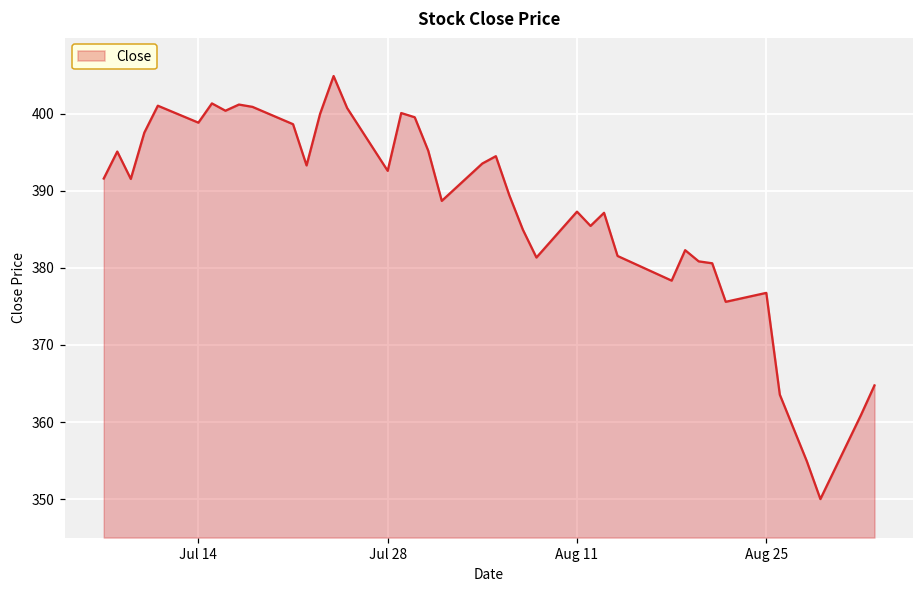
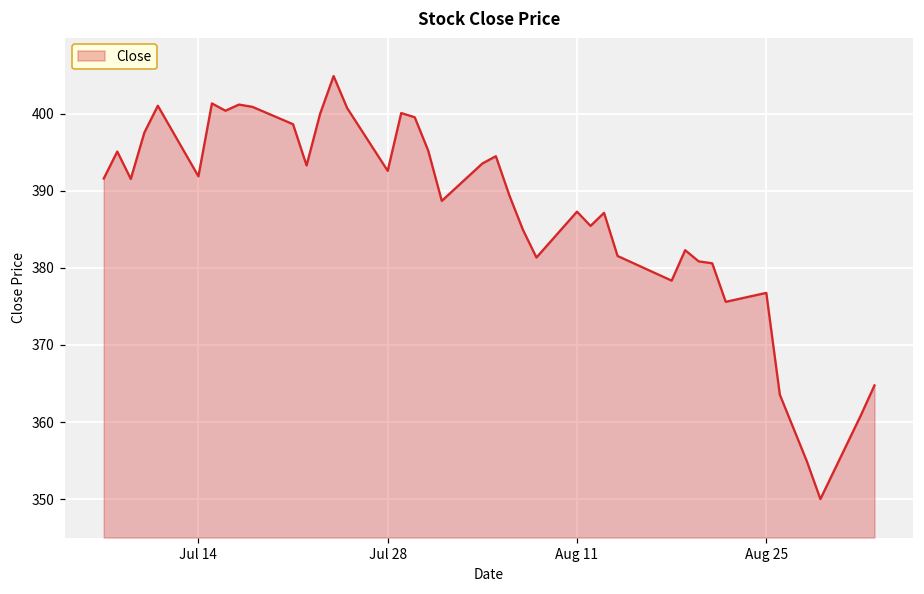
Jul 14: 399 -> 392
